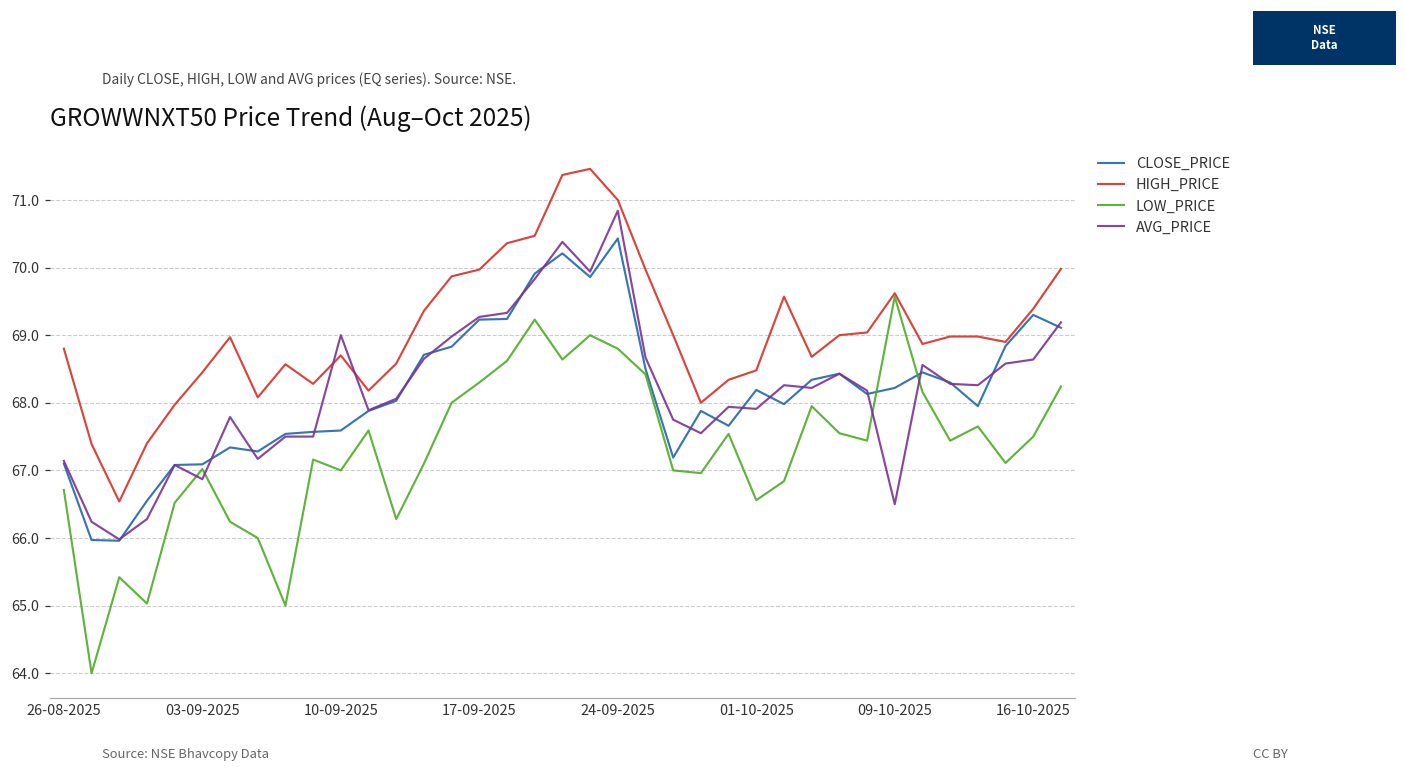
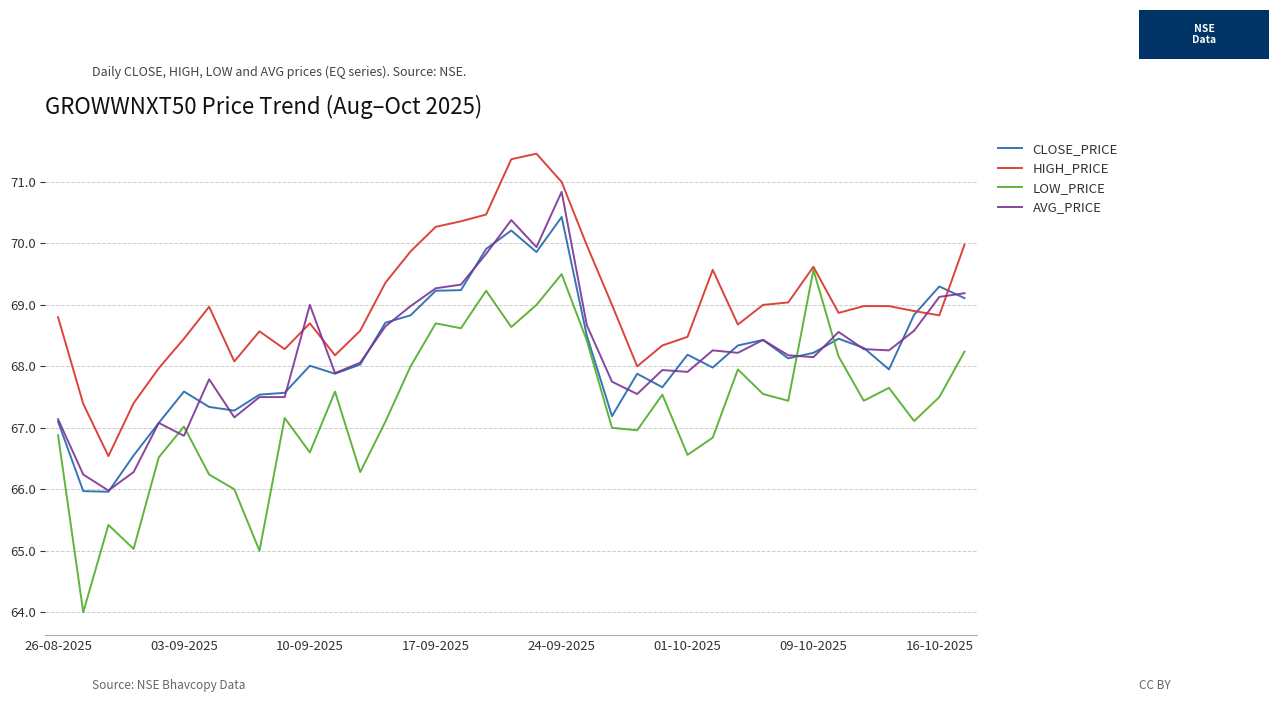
LOW_PRICE, 26-08-2025: 66.7 -> 66.9
CLOSE_PRICE, 03-09-2025: 67.1 -> 67.6
CLOSE_PRICE, 10-09-2025: 67.6 -> 68.0
LOW_PRICE, 10-09-2025: 67.0 -> 66.6
HIGH_PRICE, 17-09-2025: 70.0 -> 70.3
LOW_PRICE, 17-09-2025: 68.3 -> 68.7
LOW_PRICE, 24-09-2025: 68.8 -> 69.5
AVG_PRICE, 09-10-2025: 66.5 -> 68.2
HIGH_PRICE, 16-10-2025: 69.4 -> 68.8
AVG_PRICE, 16-10-2025: 68.6 -> 69.1
